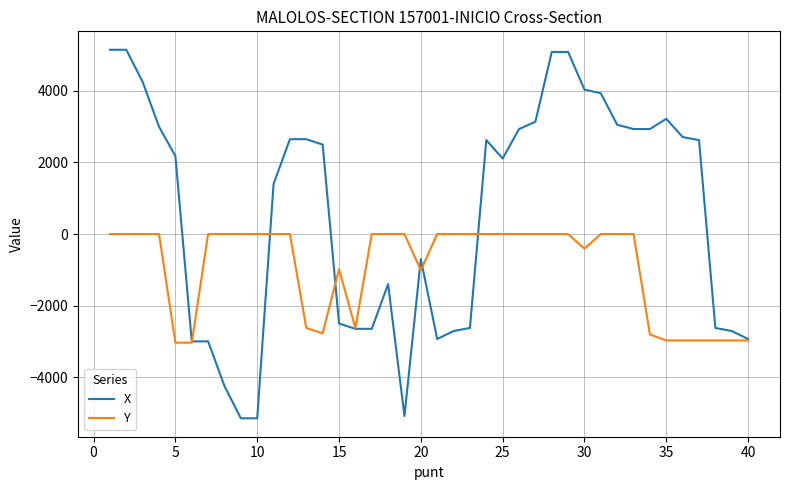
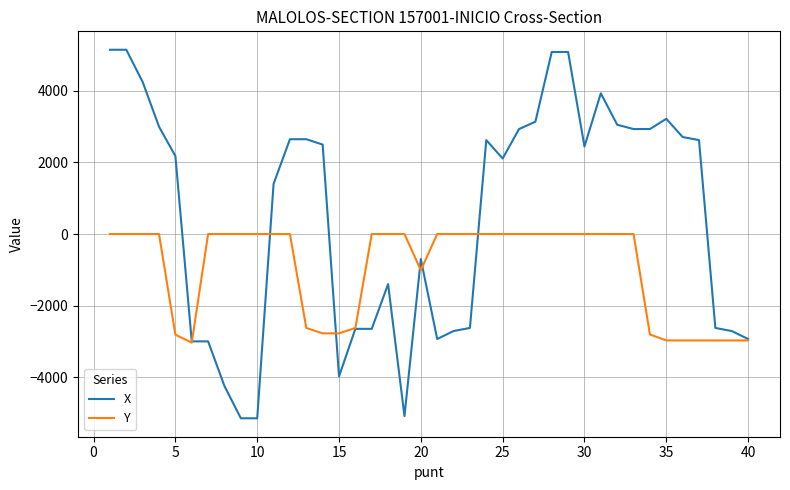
Y, 5: -3000 -> -2800
X, 15: -2500 -> -4000
Y, 15: -1000 -> -2800
X, 30: 4000 -> 2400
Y, 30: -400 -> 0
